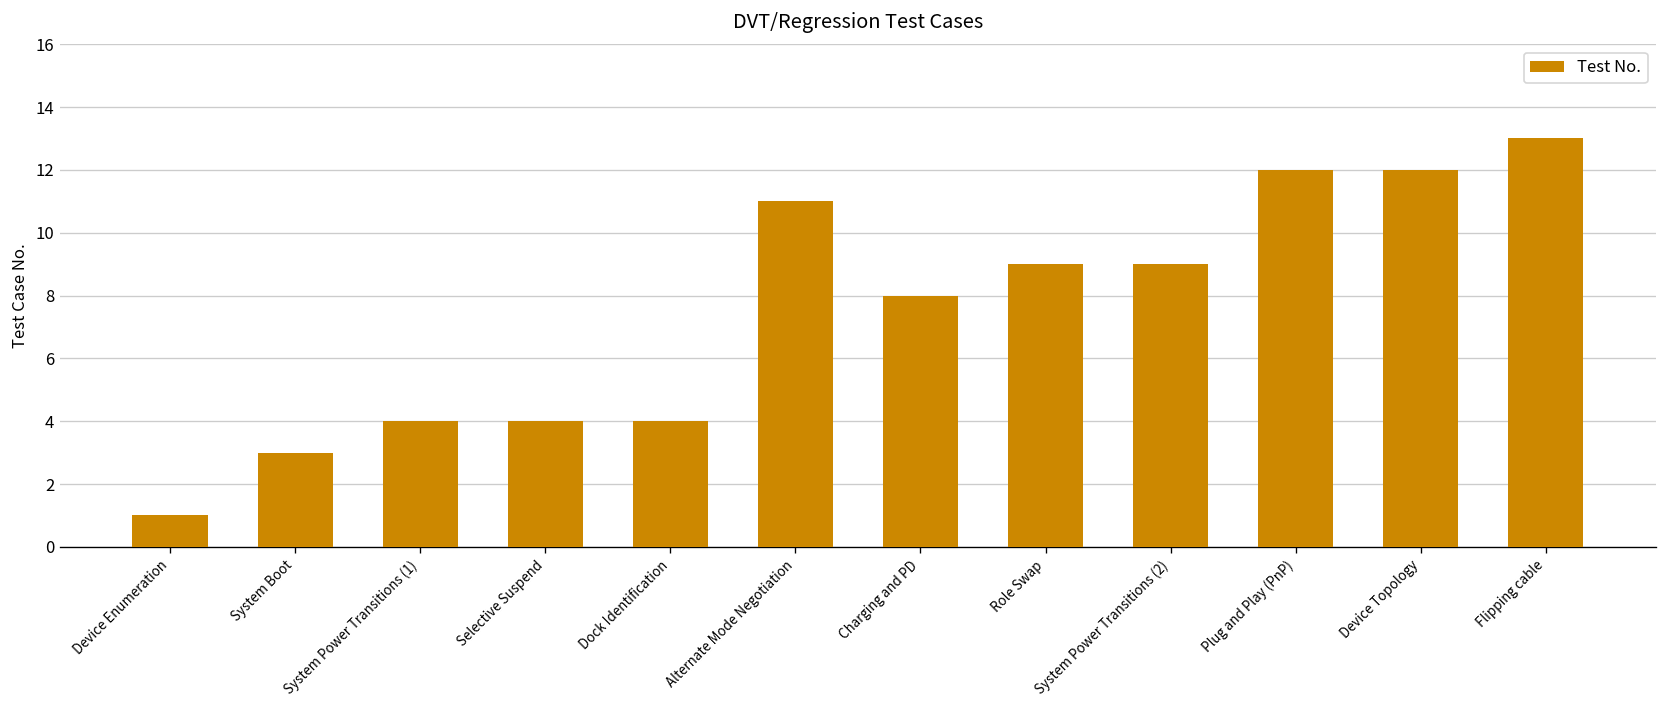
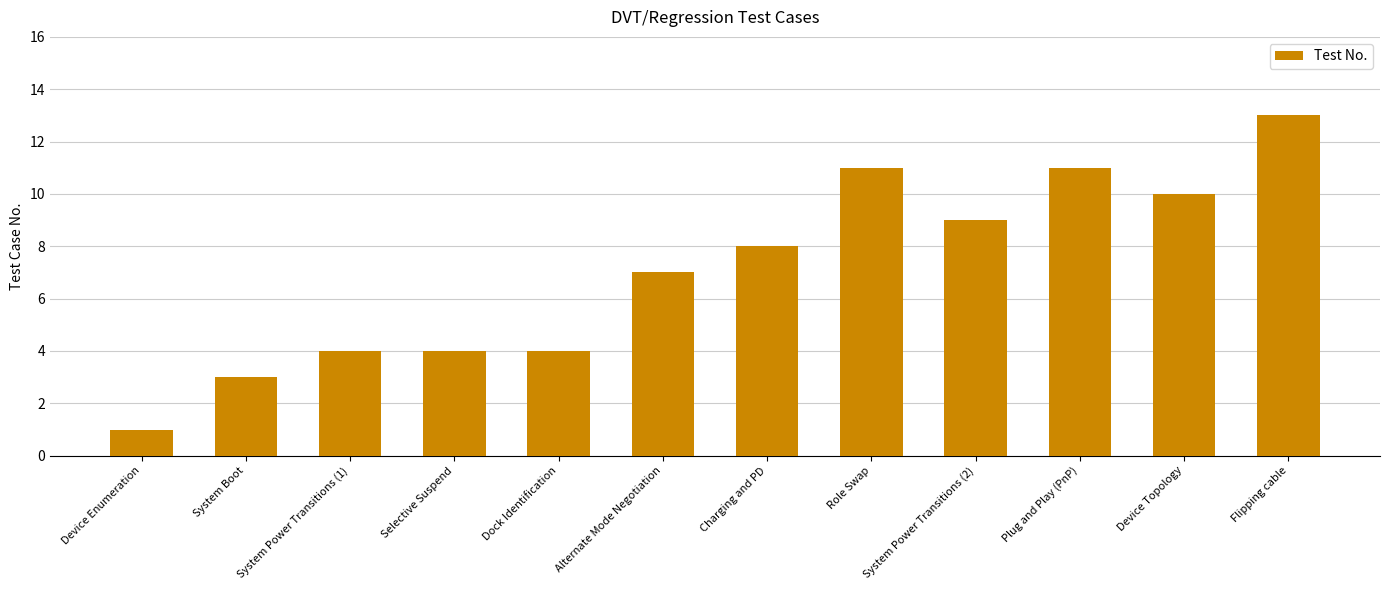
Alternate Mode Negotiation: 11 -> 7
Role Swap: 9 -> 11
Plug and Play (PnP): 12 -> 11
Device Topology: 12 -> 10
